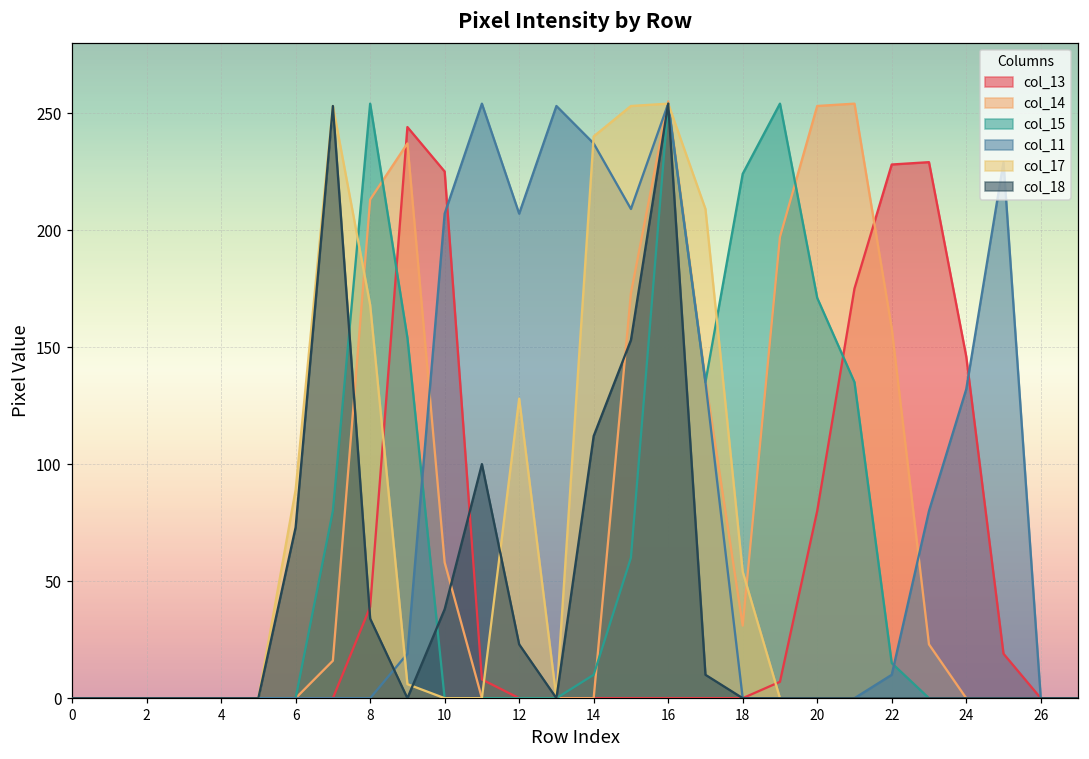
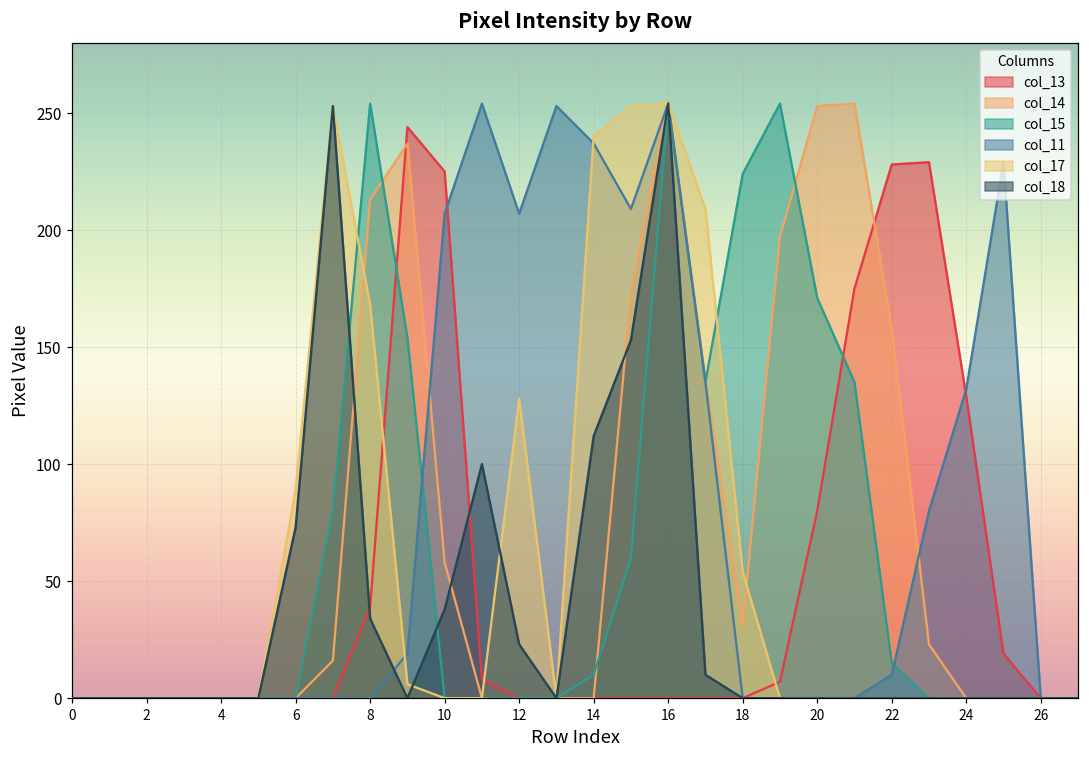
col_13, 24: 146 -> 129
